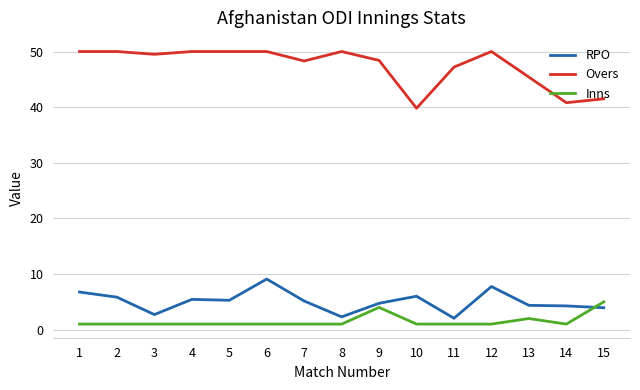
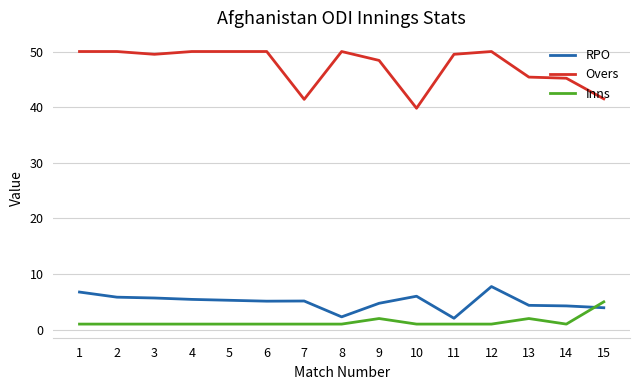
RPO, 3: 3 -> 6
RPO, 6: 9 -> 5
Overs, 7: 48 -> 41
Inns, 9: 4 -> 2
Overs, 11: 47 -> 50
Overs, 14: 41 -> 45
